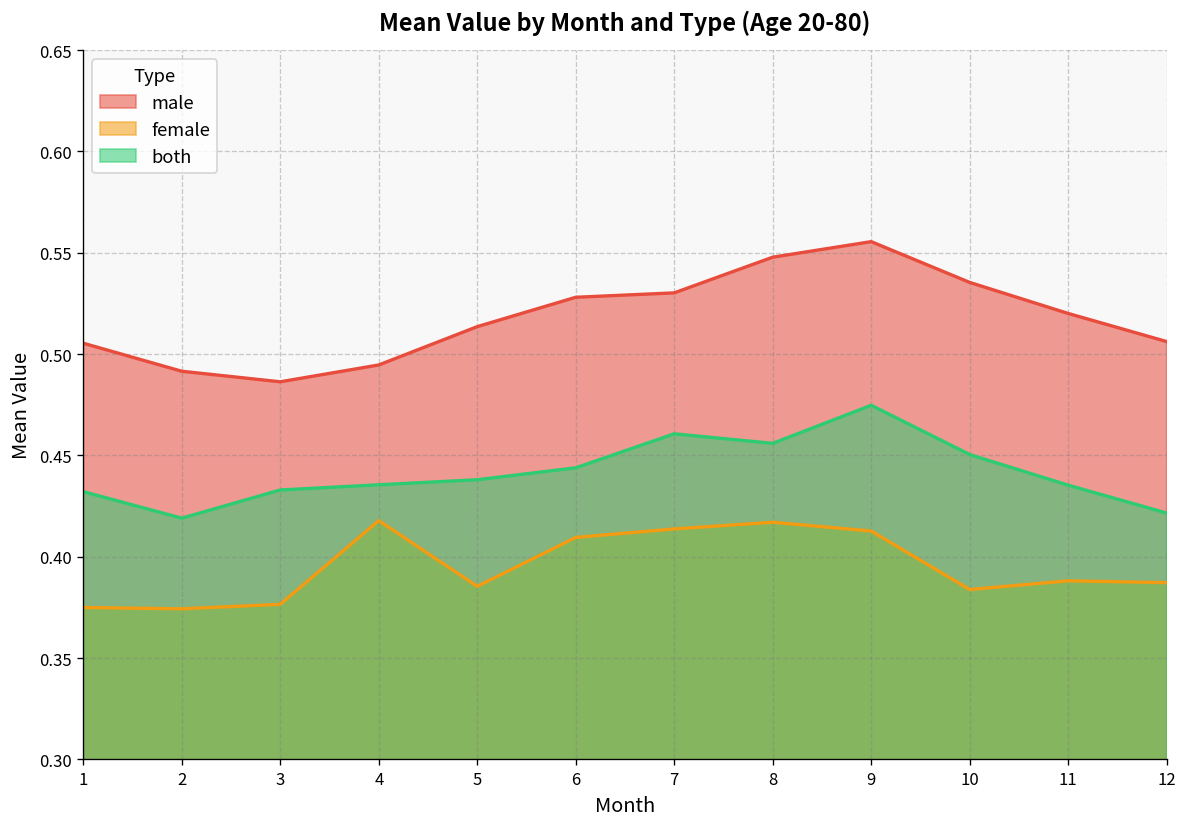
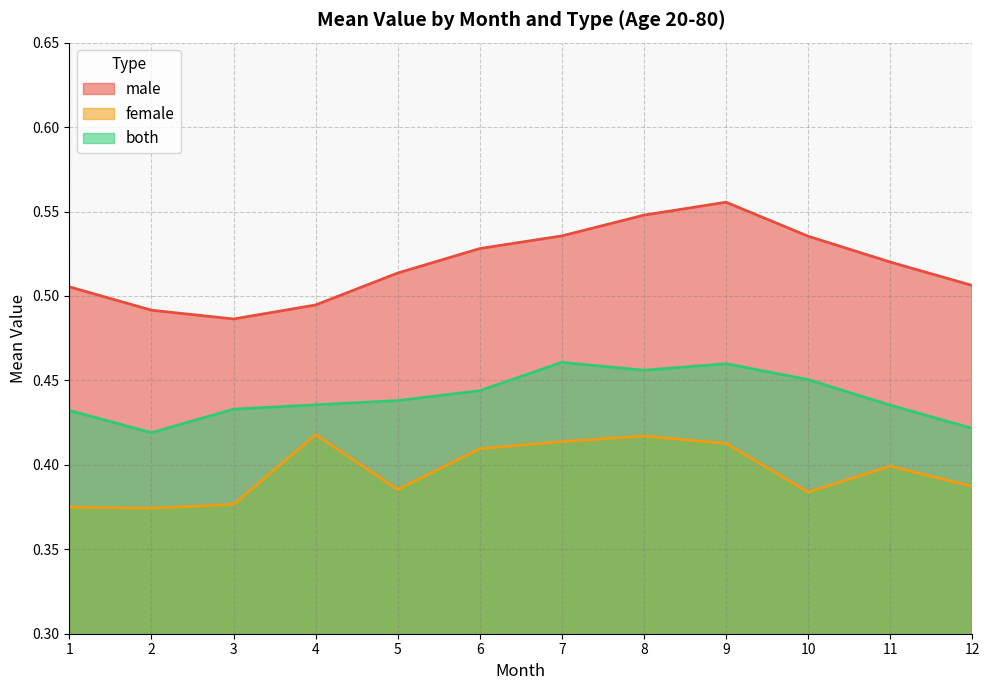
male, 7: 0.530 -> 0.536
both, 9: 0.475 -> 0.460
female, 11: 0.388 -> 0.399
